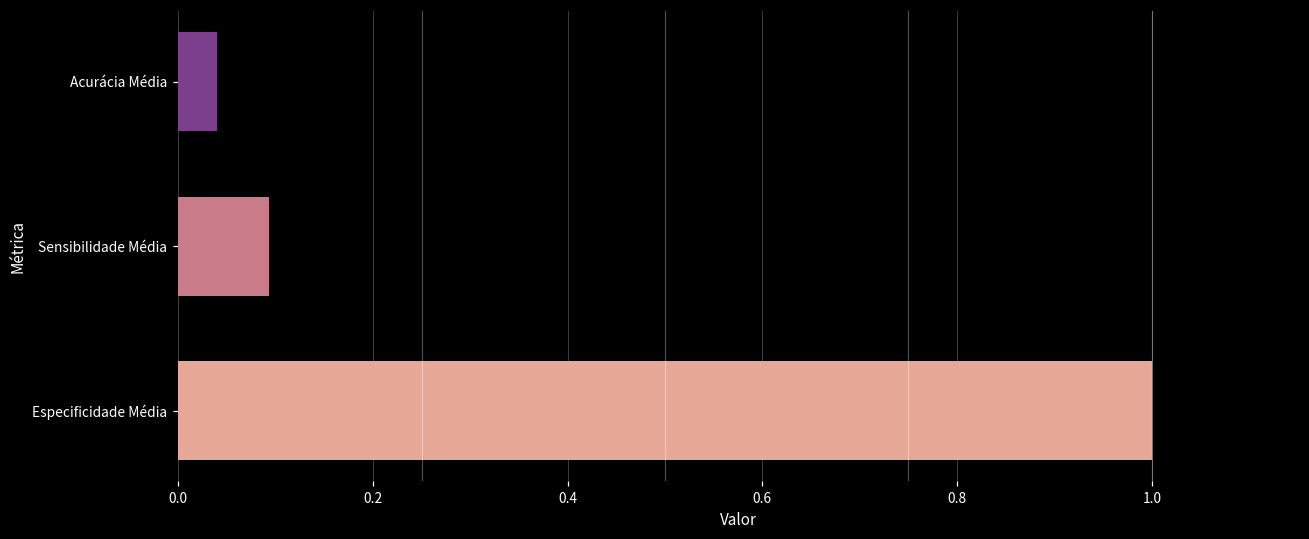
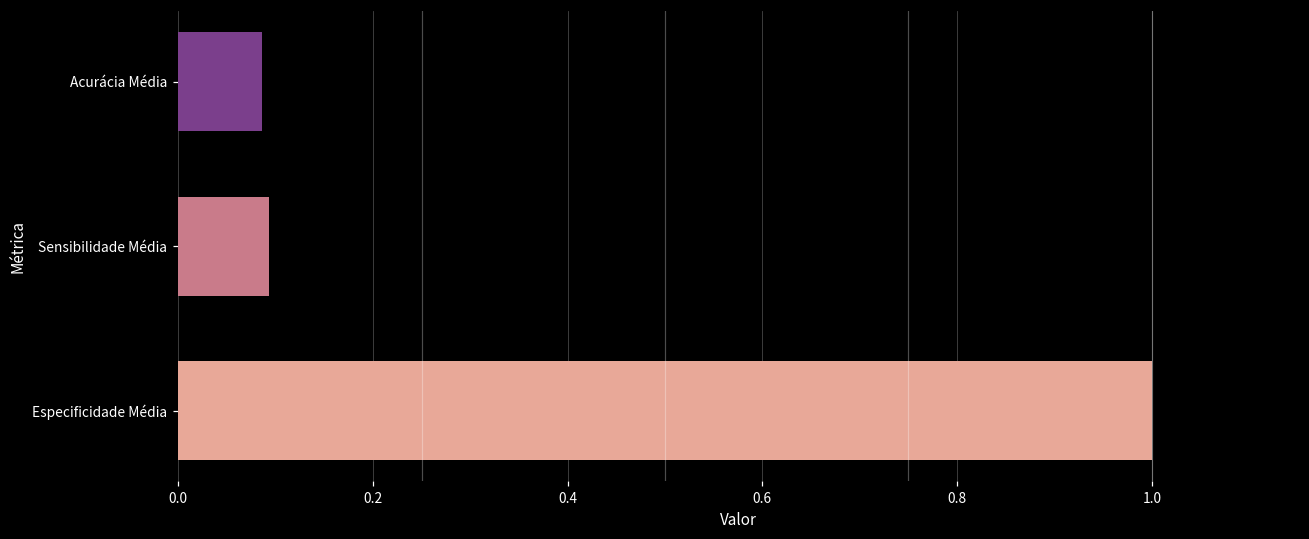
Acurácia Média: 0.04 -> 0.09
